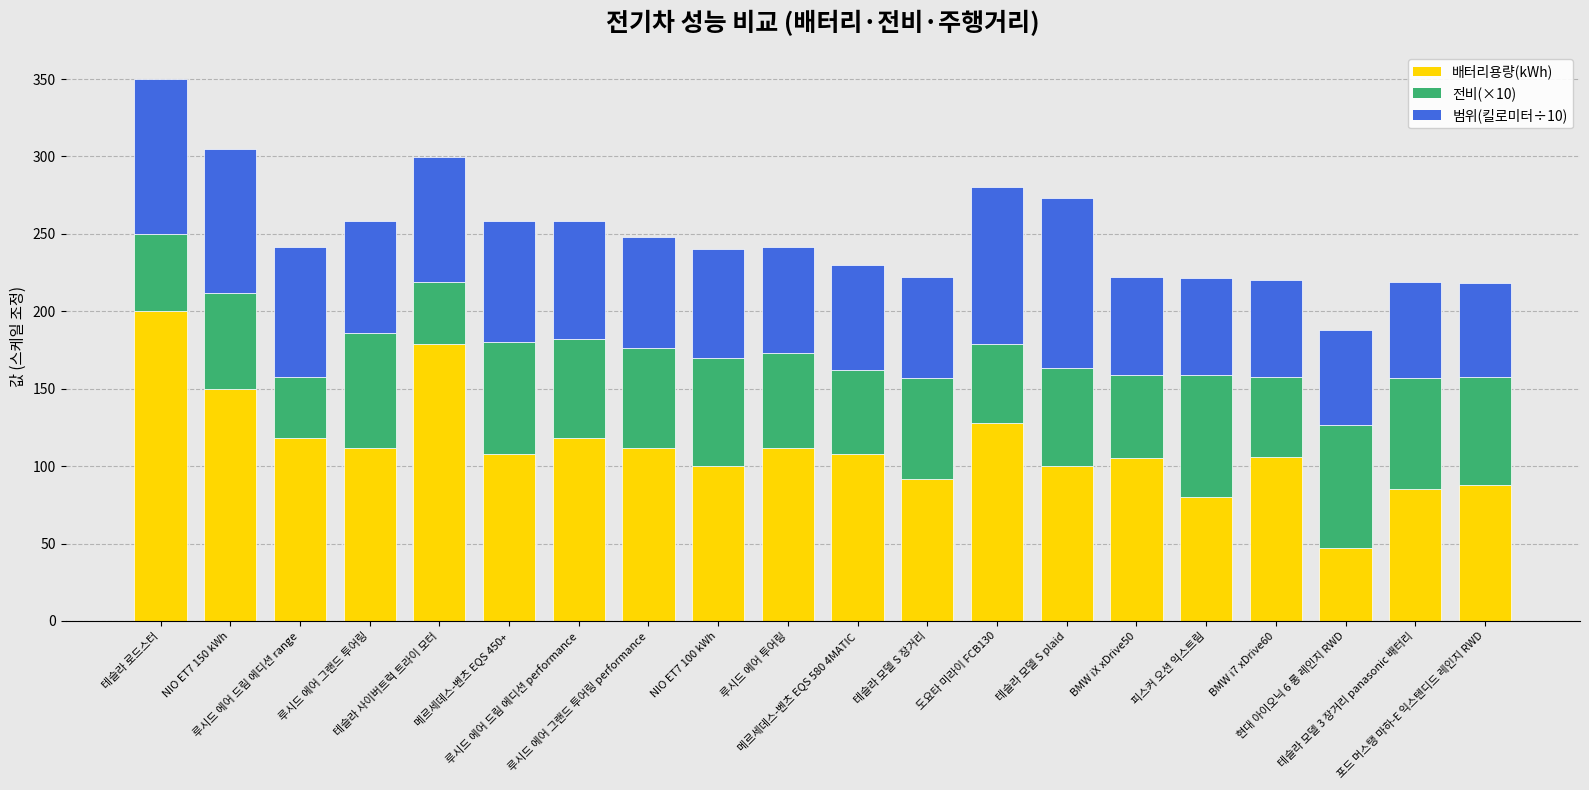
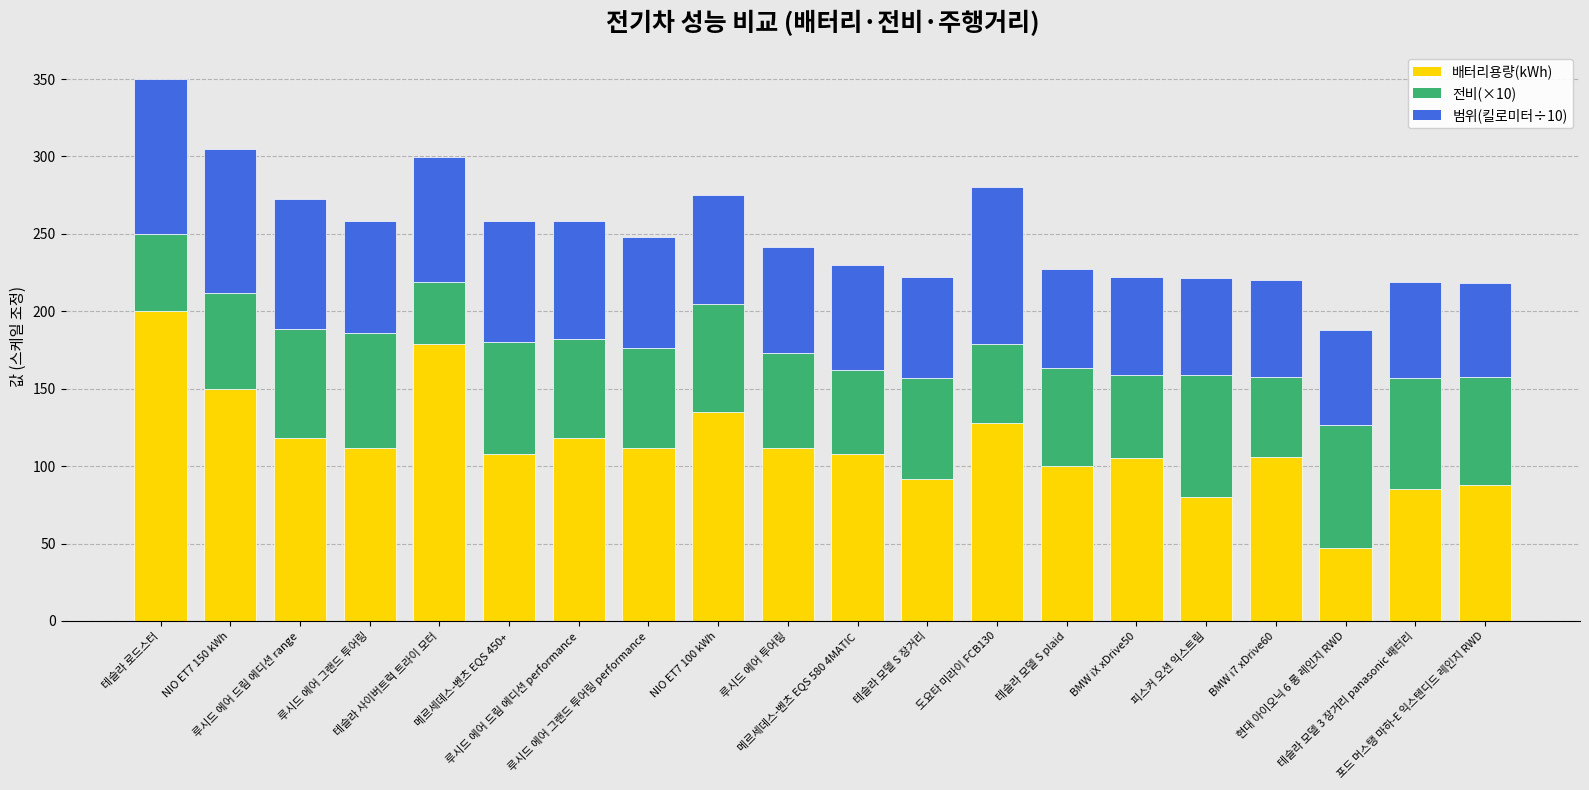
전비(×10), 루시드 에어 드림 에디션 range: 40 -> 71
배터리용량(kWh), NIO ET7 100 kWh: 100 -> 135
범위(킬로미터÷10), 테슬라 모델 S plaid: 110 -> 64
